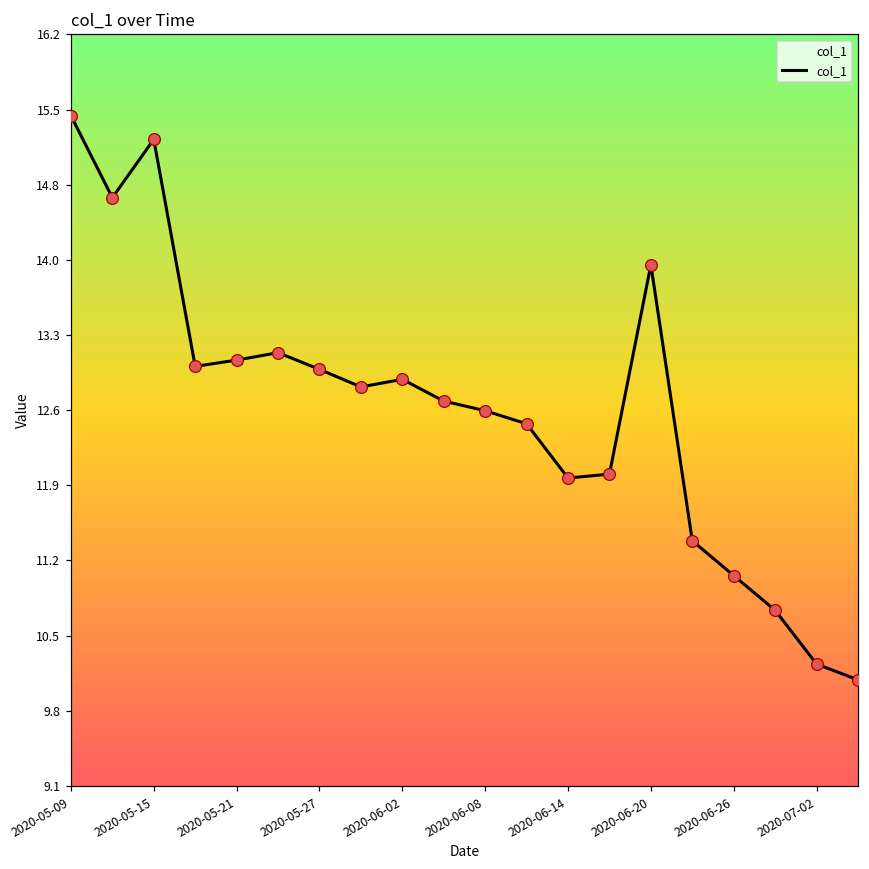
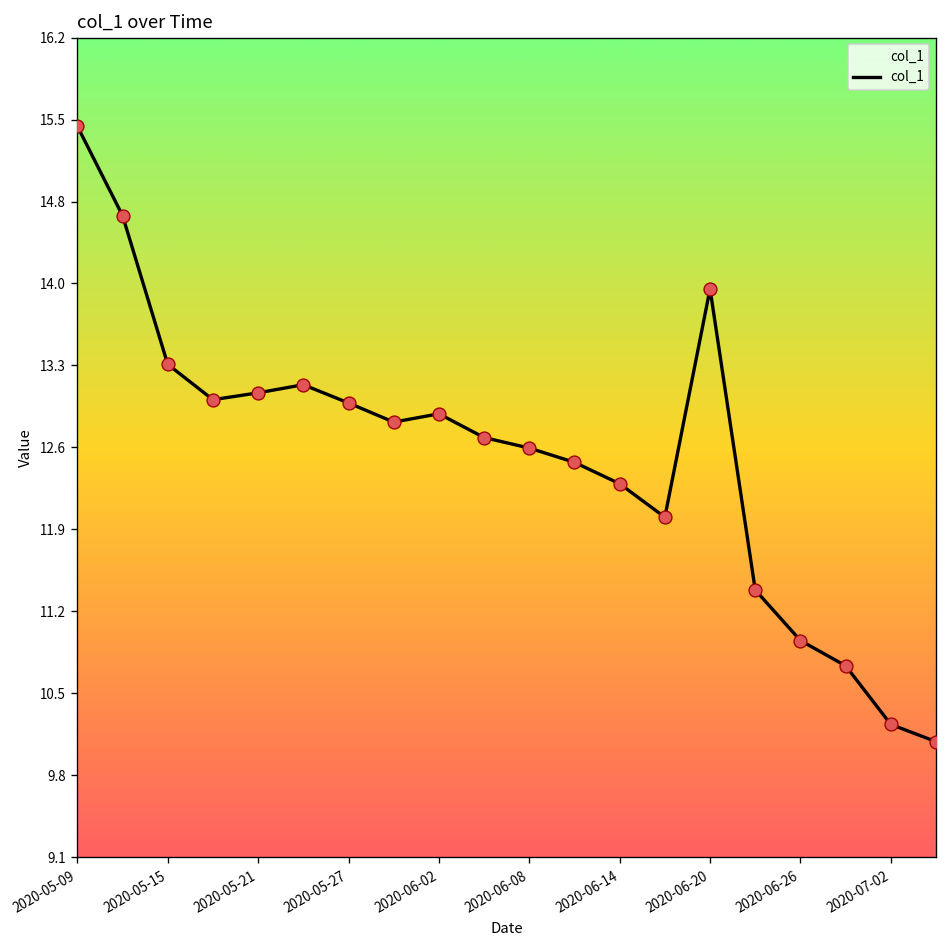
2020-05-15: 15.2 -> 13.3
2020-06-14: 12.0 -> 12.3
2020-06-26: 11.1 -> 10.9
